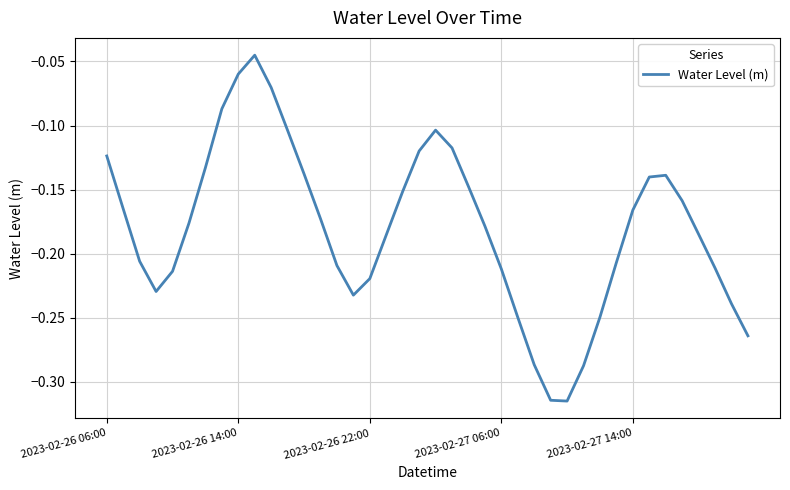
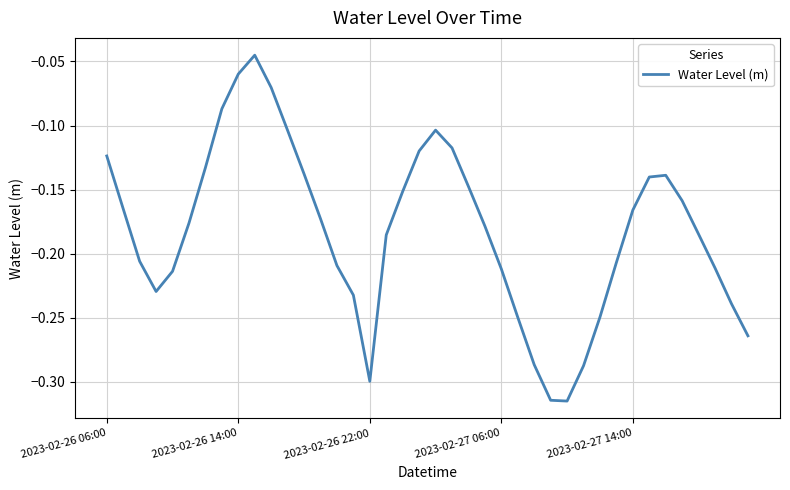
2023-02-26 22:00: -0.220 -> -0.300
